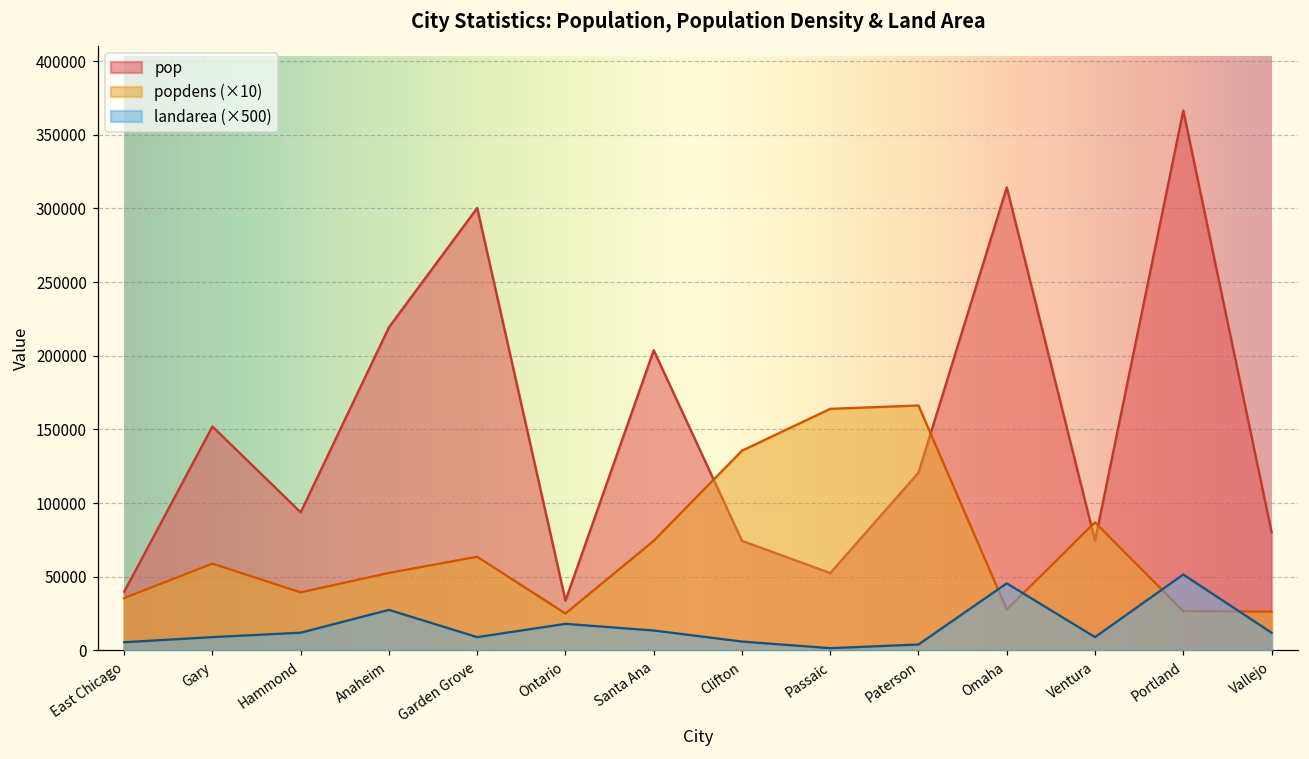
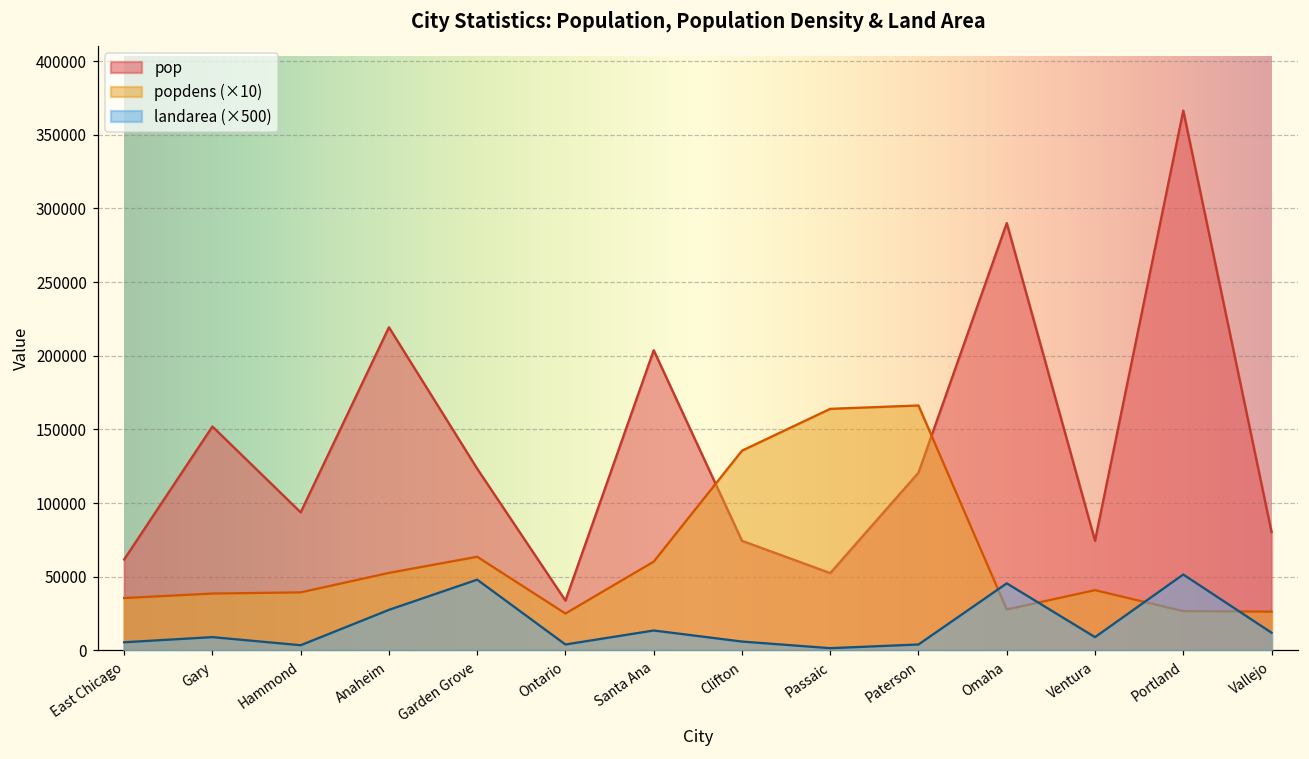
pop, East Chicago: 40000 -> 62000
popdens (×10), Gary: 59000 -> 39000
landarea (×500), Hammond: 12000 -> 4000
pop, Garden Grove: 300000 -> 123000
landarea (×500), Garden Grove: 9000 -> 48000
landarea (×500), Ontario: 18000 -> 4000
popdens (×10), Santa Ana: 74000 -> 60000
pop, Omaha: 314000 -> 290000
popdens (×10), Ventura: 87000 -> 41000
